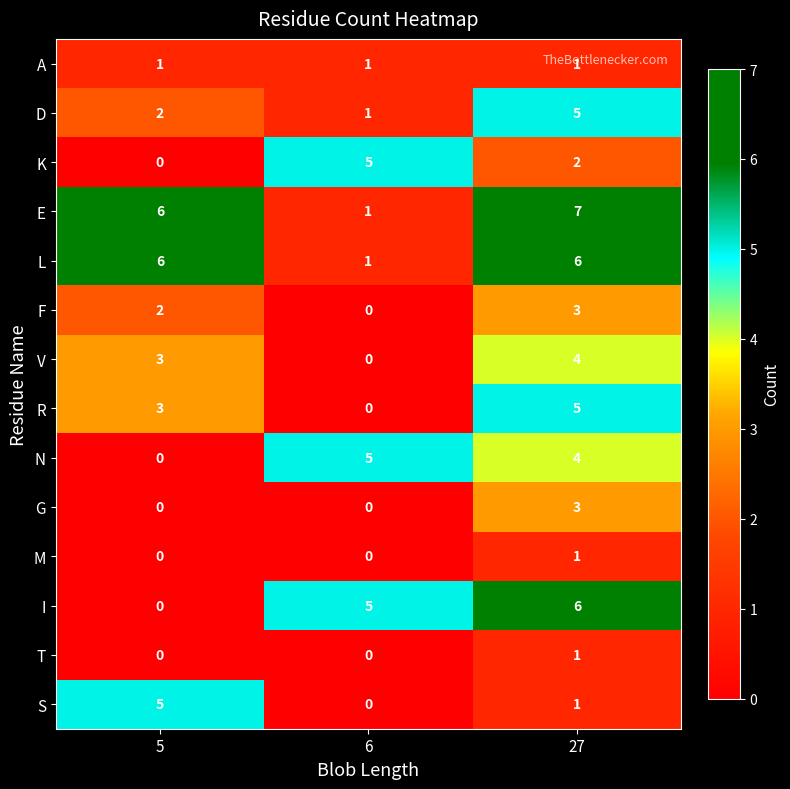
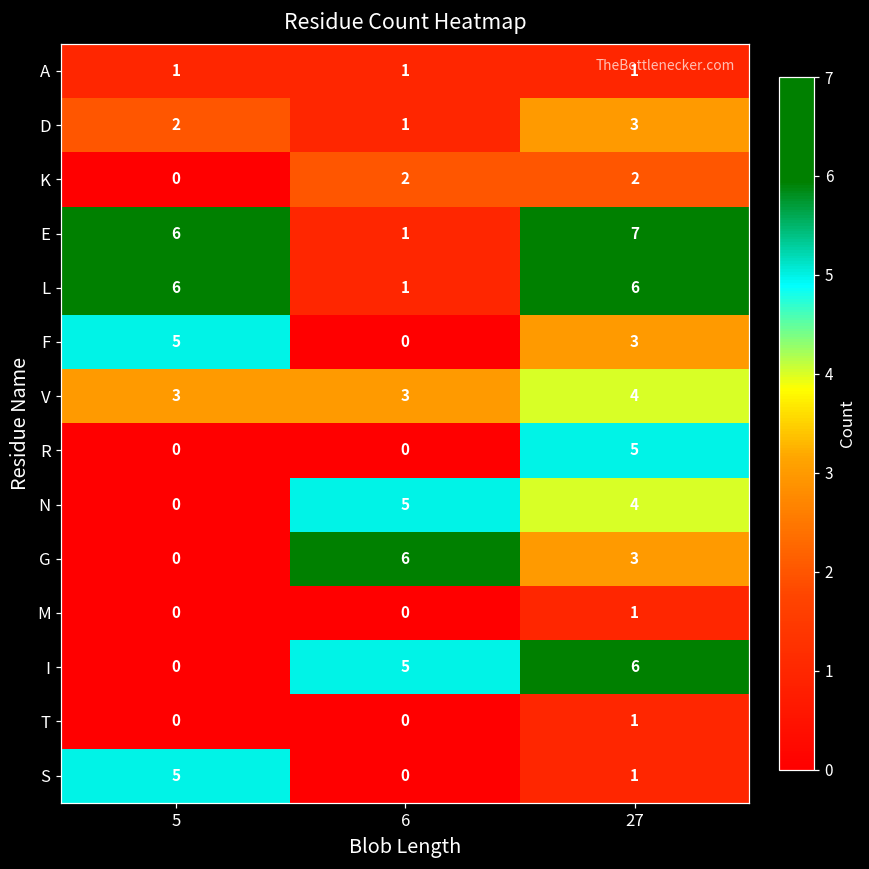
D, 27: 5 -> 3
K, 6: 5 -> 2
F, 5: 2 -> 5
V, 6: 0 -> 3
R, 5: 3 -> 0
G, 6: 0 -> 6
